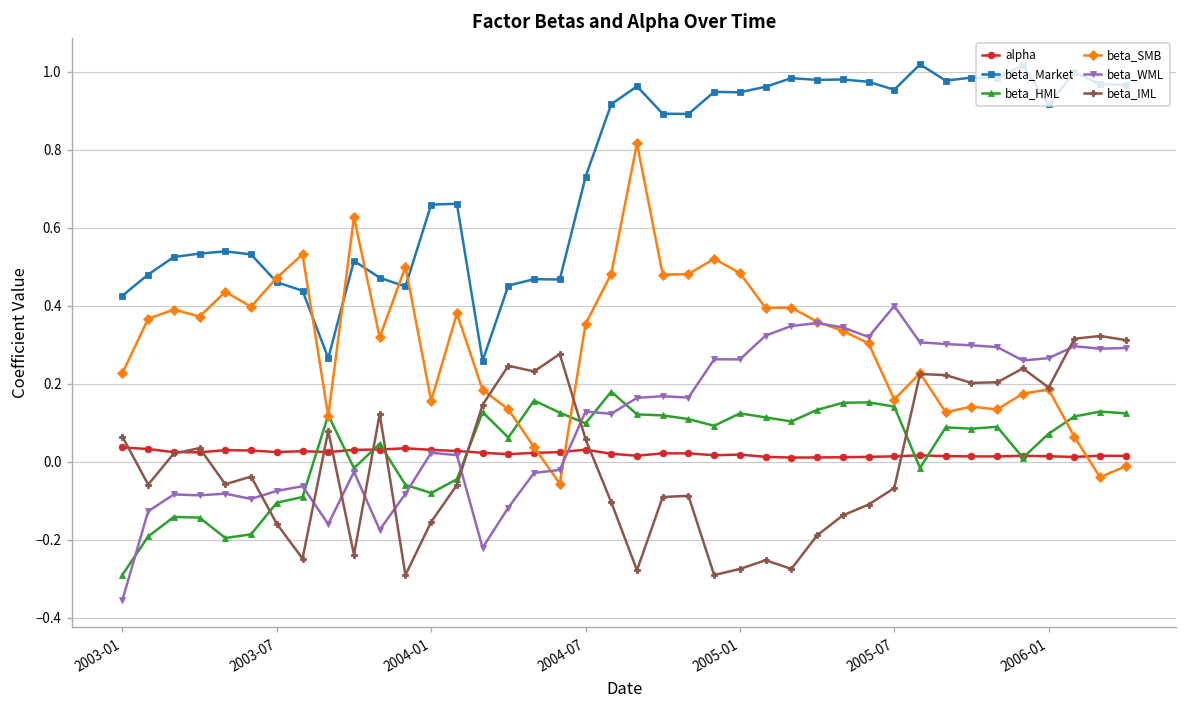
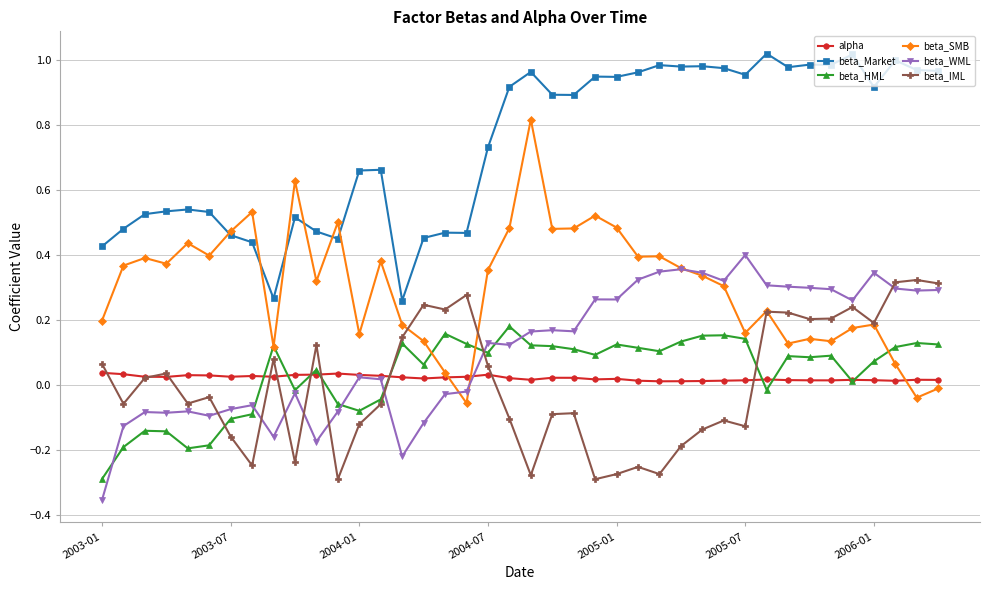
beta_SMB, 2003-01: 0.23 -> 0.20
beta_IML, 2004-01: -0.15 -> -0.12
beta_IML, 2005-07: -0.07 -> -0.13
beta_WML, 2006-01: 0.27 -> 0.34
